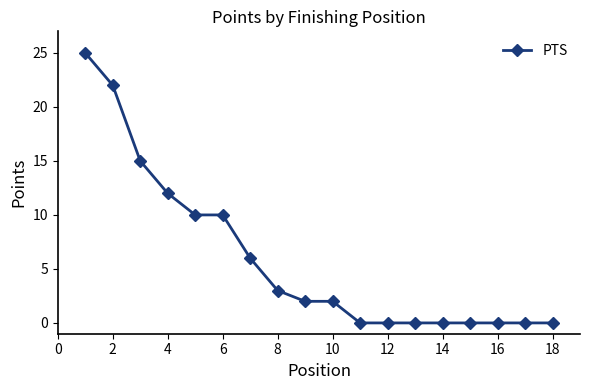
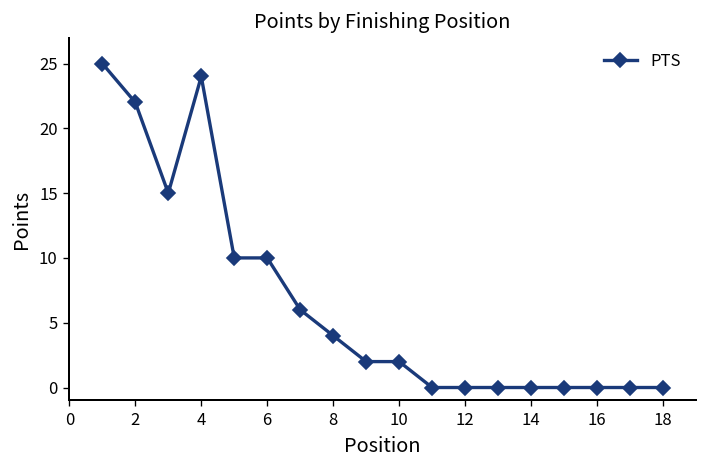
4: 12 -> 24
8: 3 -> 4
